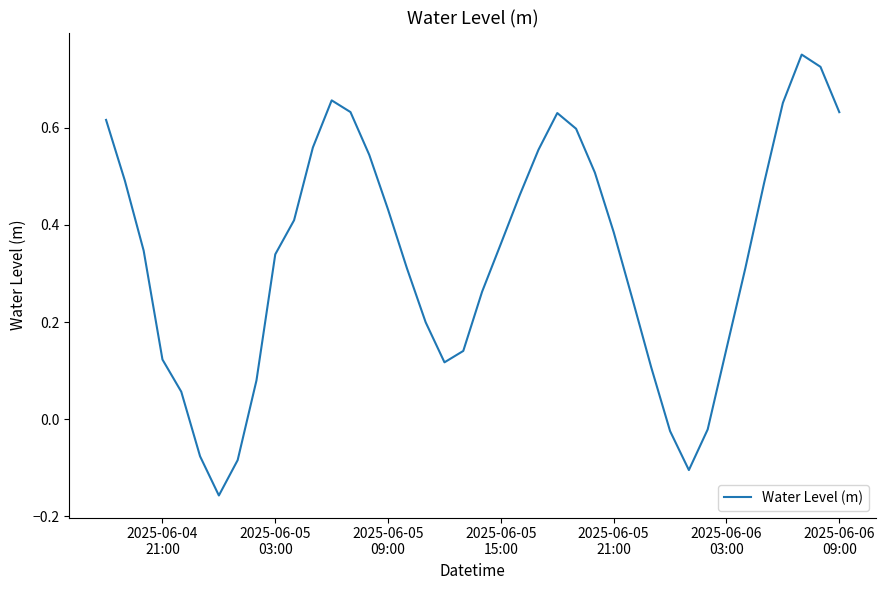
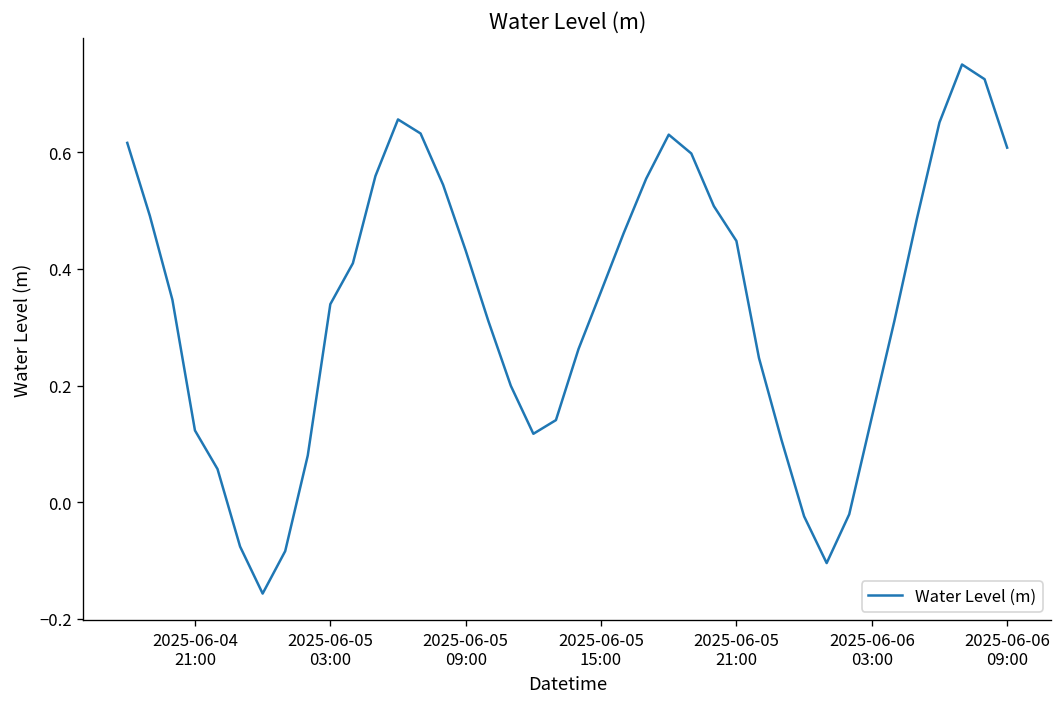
2025-06-05 21:00: 0.39 -> 0.45
2025-06-06 09:00: 0.63 -> 0.61
